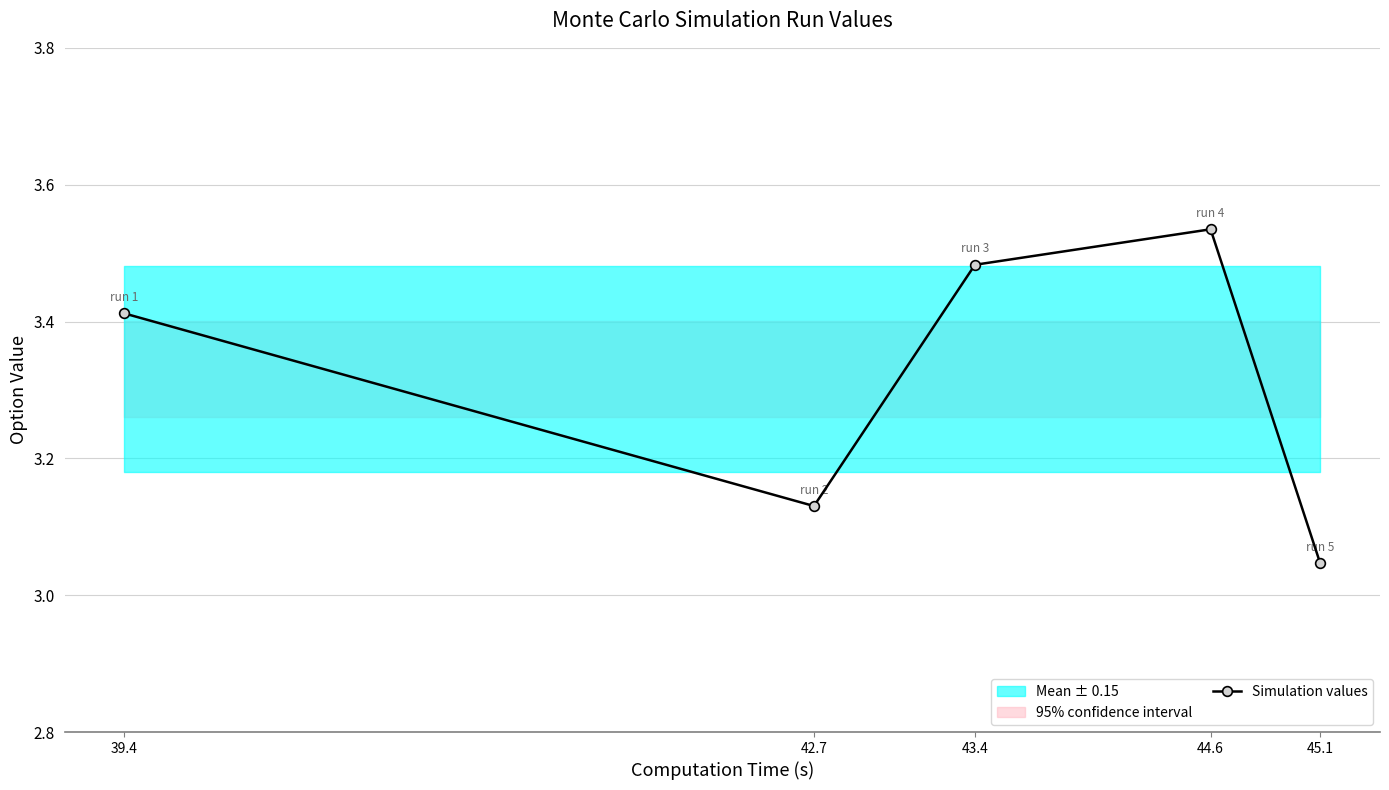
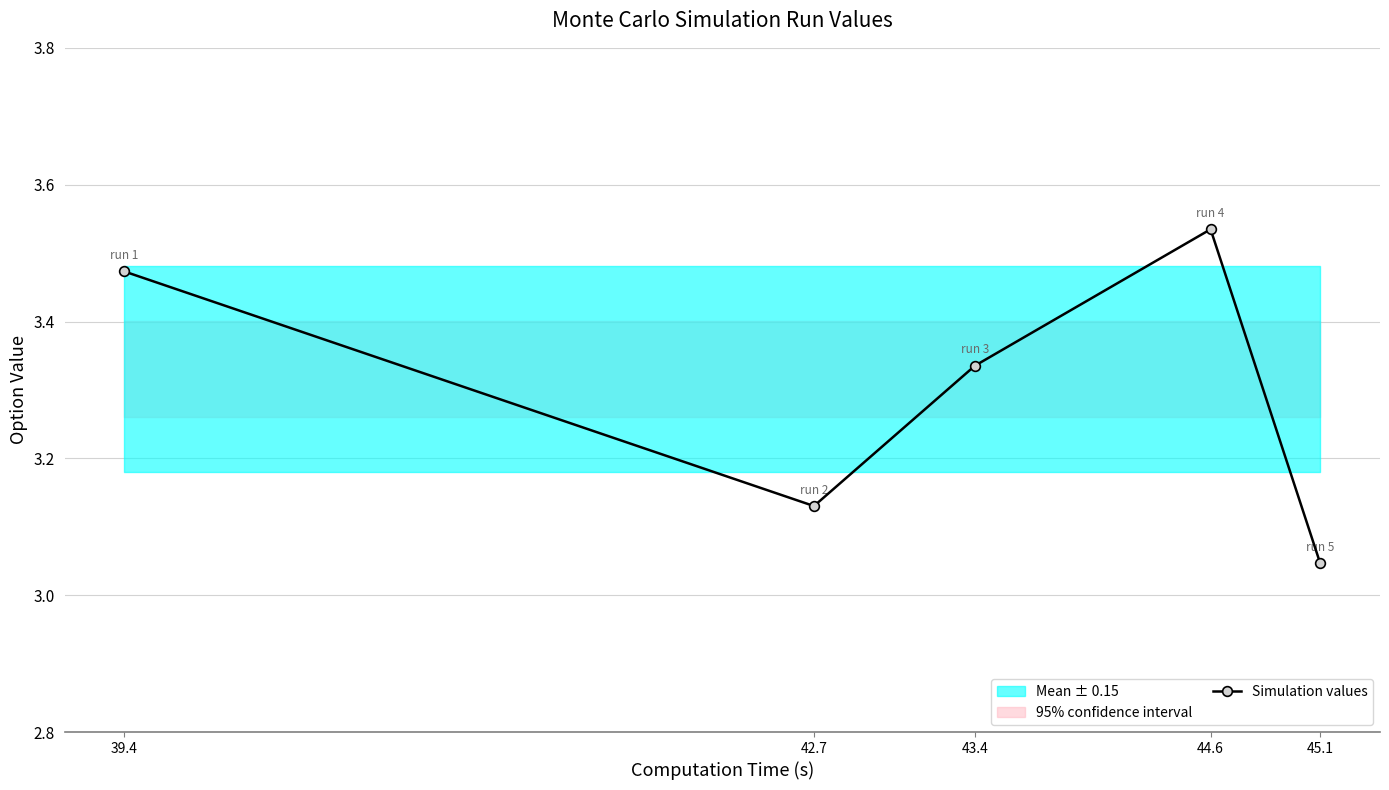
Simulation values, 39.4: 3.41 -> 3.47
Simulation values, 43.4: 3.48 -> 3.34
